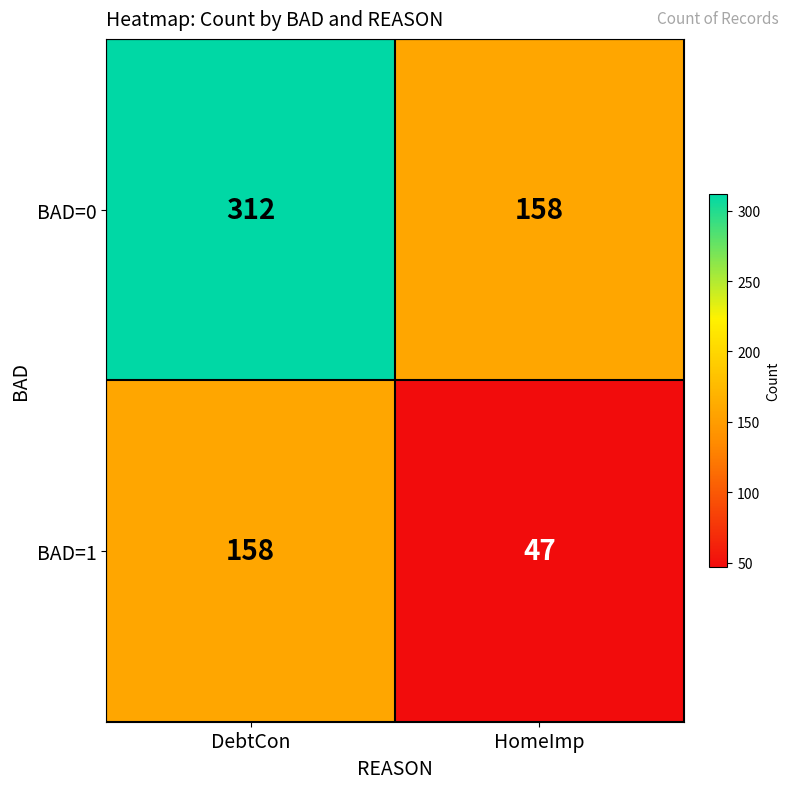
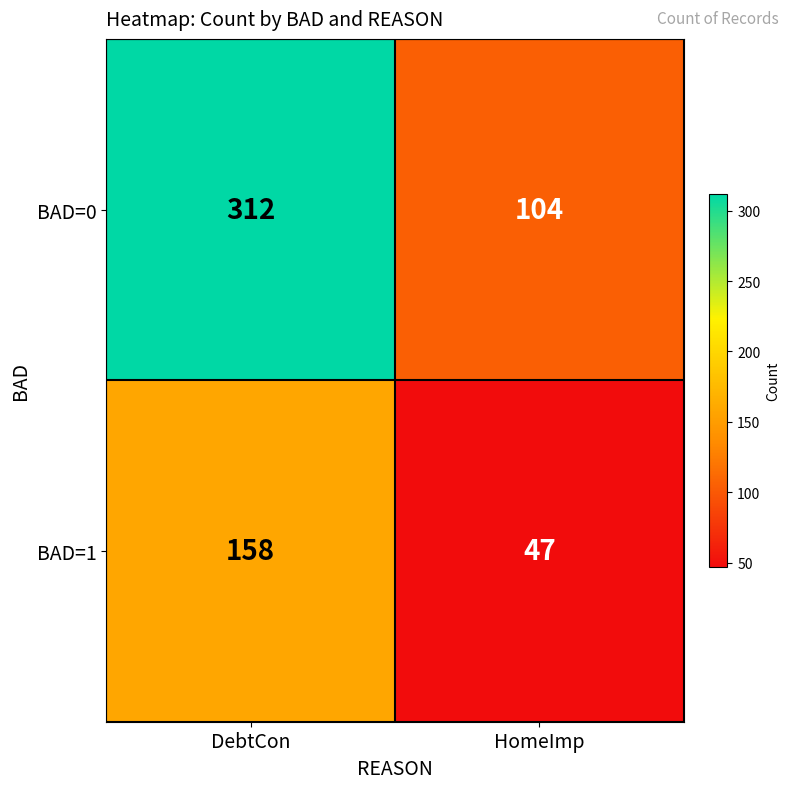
BAD=0, HomeImp: 158 -> 104
